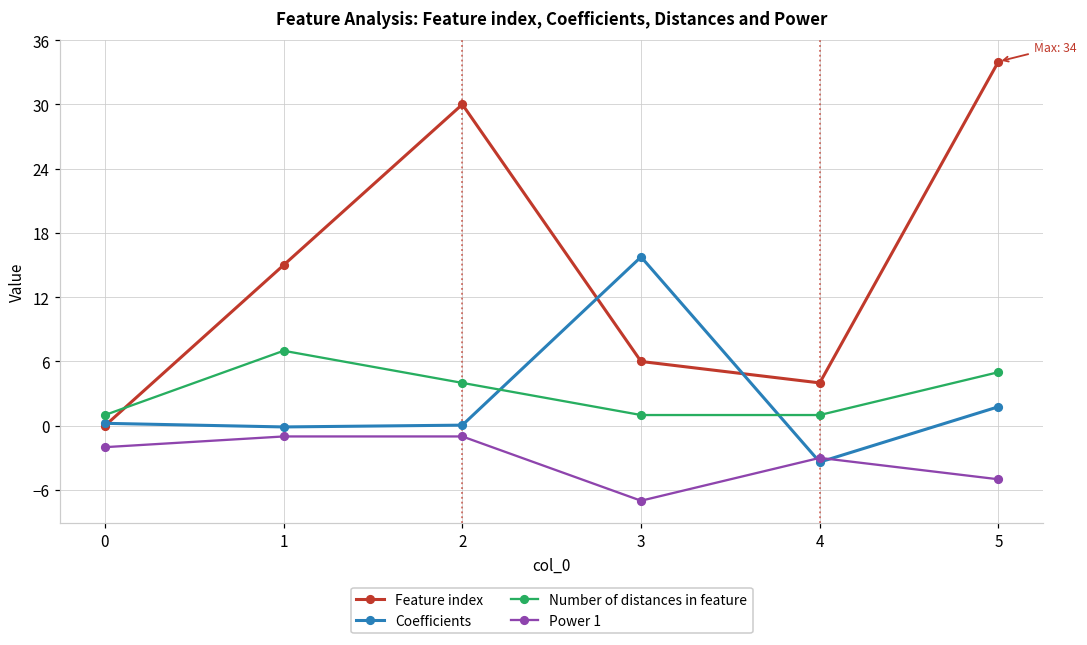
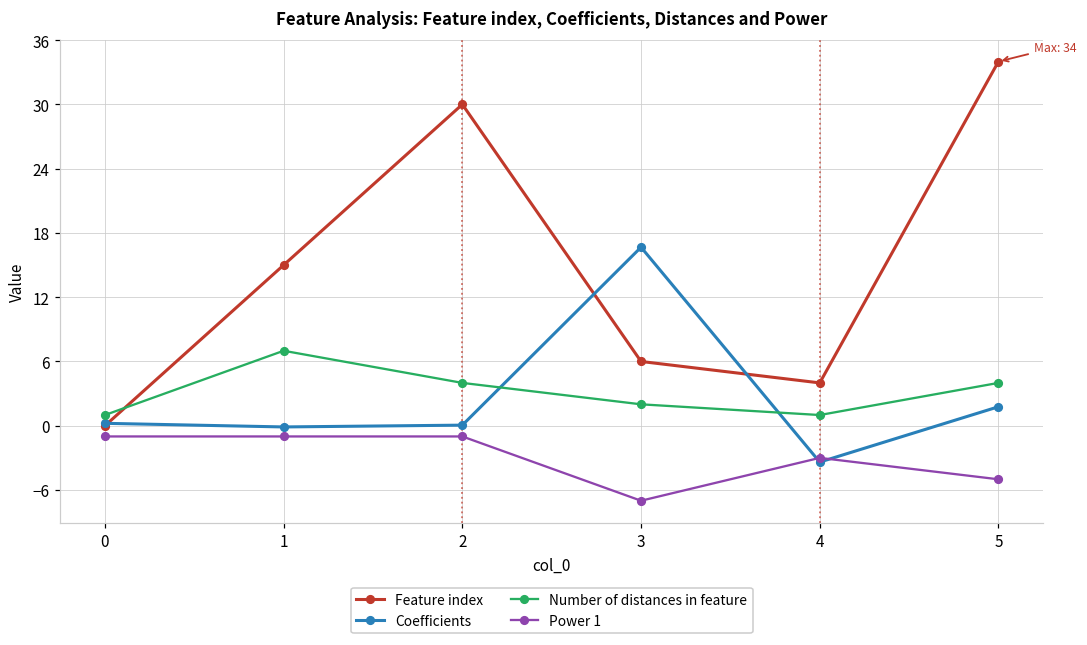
Power 1, 0: -2 -> -1
Coefficients, 3: 16 -> 17
Number of distances in feature, 3: 1 -> 2
Number of distances in feature, 5: 5 -> 4
